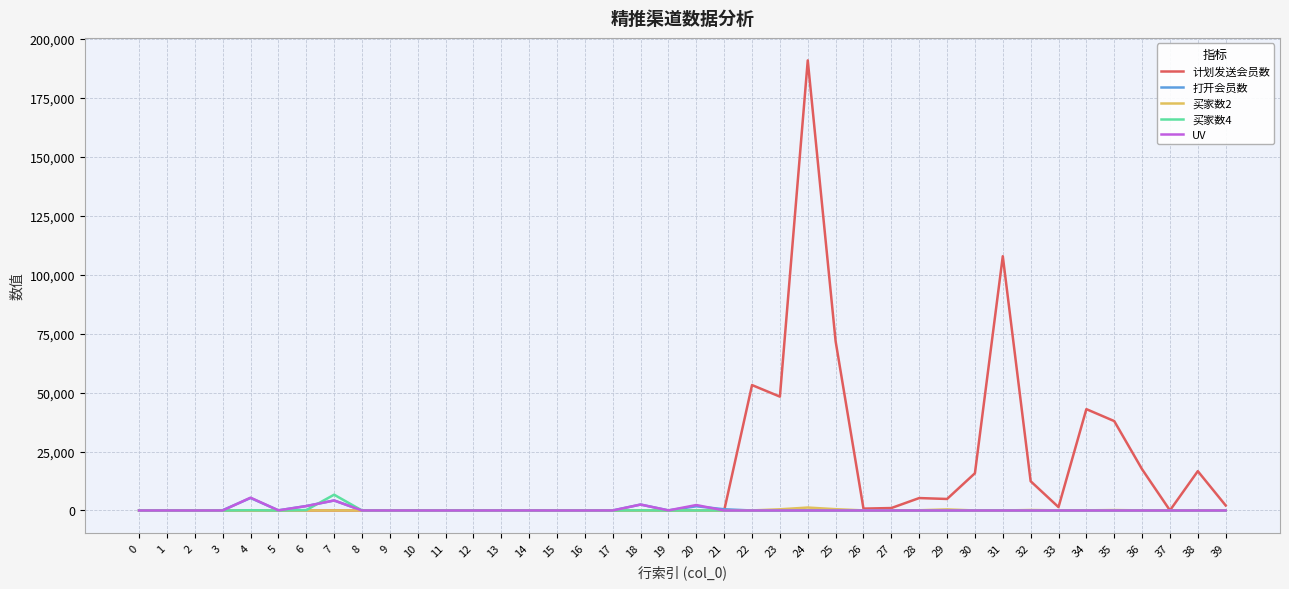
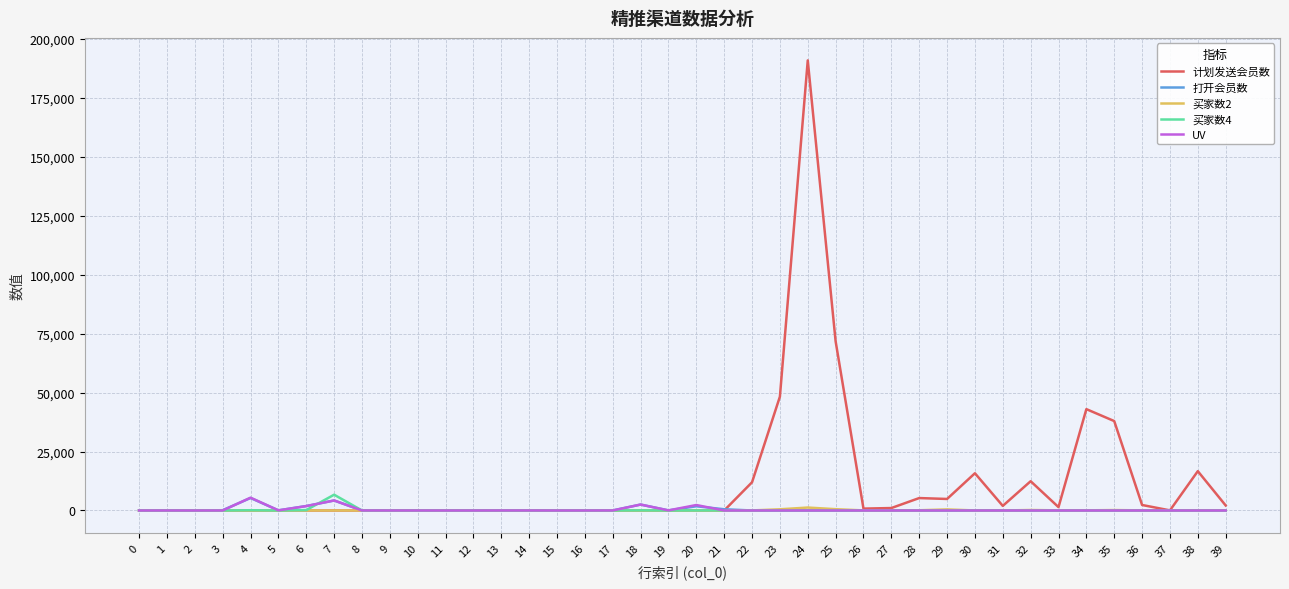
计划发送会员数, 22: 53,000 -> 12,000
计划发送会员数, 31: 108,000 -> 2,000
计划发送会员数, 36: 17,000 -> 2,000
